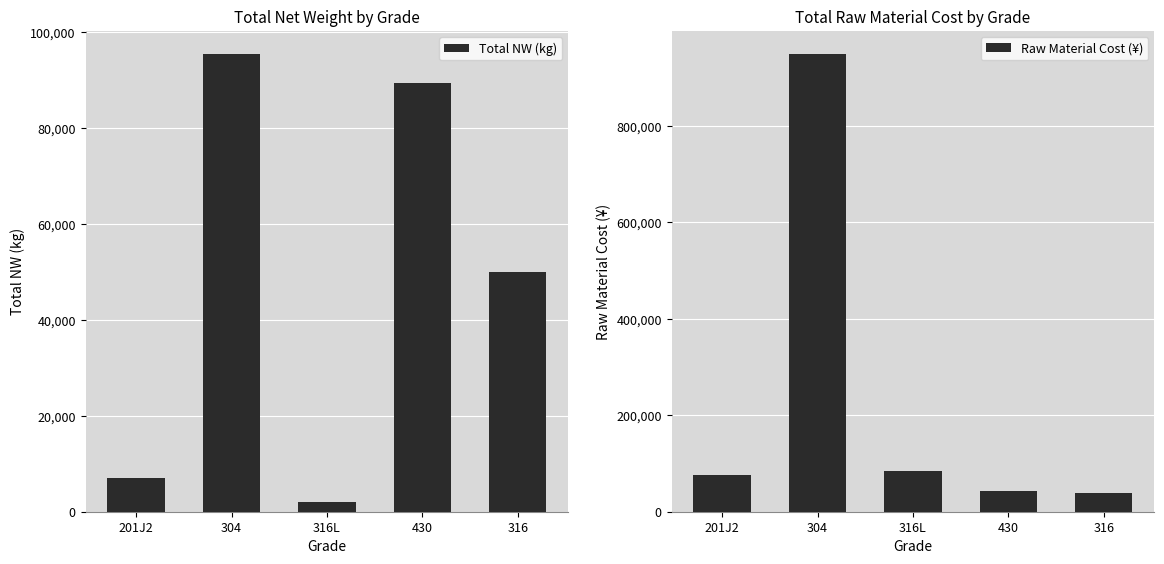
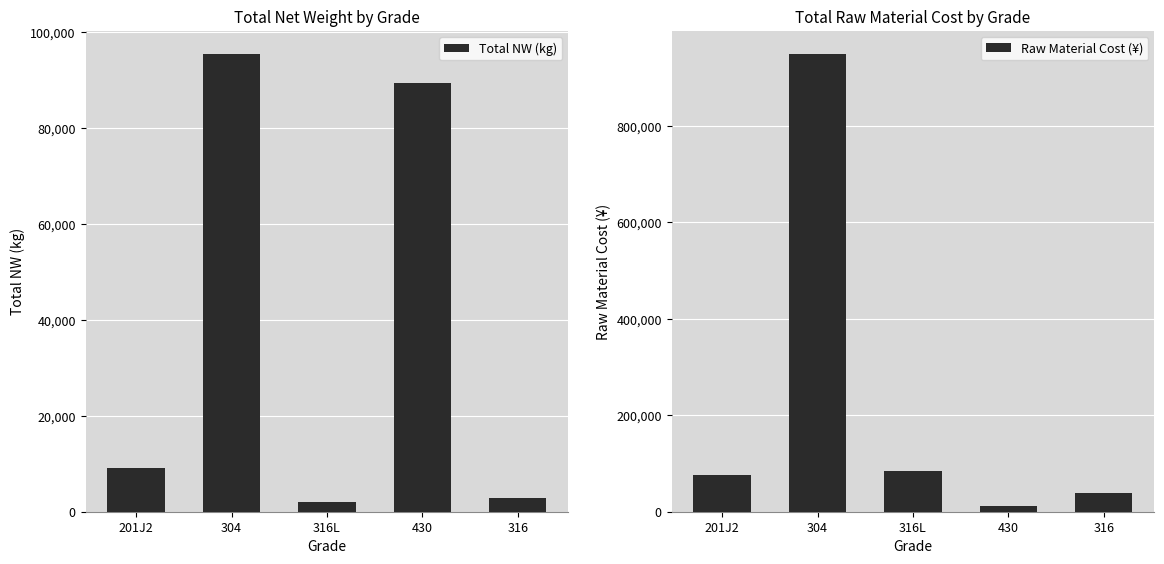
Total Net Weight by Grade, 201J2: 7,000 -> 9,000
Total Net Weight by Grade, 316: 50,000 -> 3,000
Total Raw Material Cost by Grade, 430: 40,000 -> 10,000
